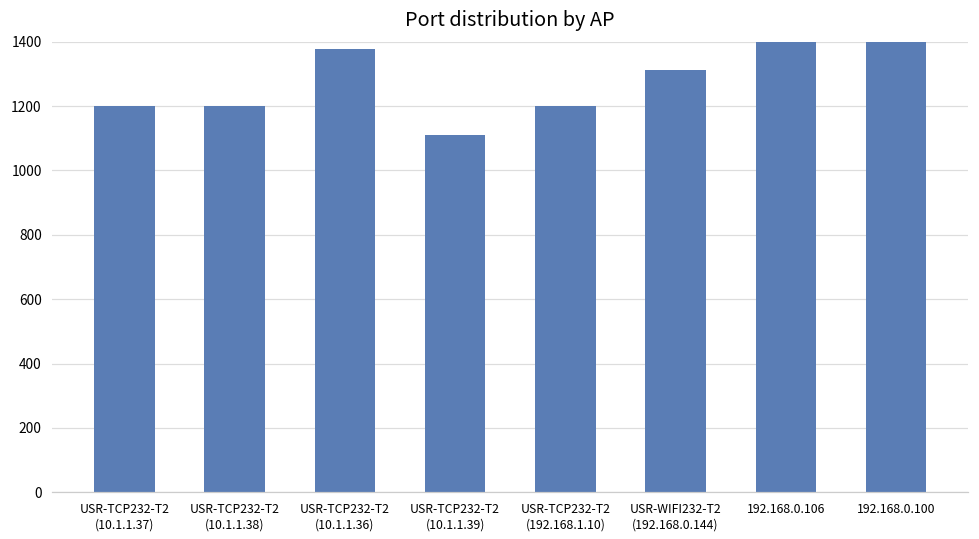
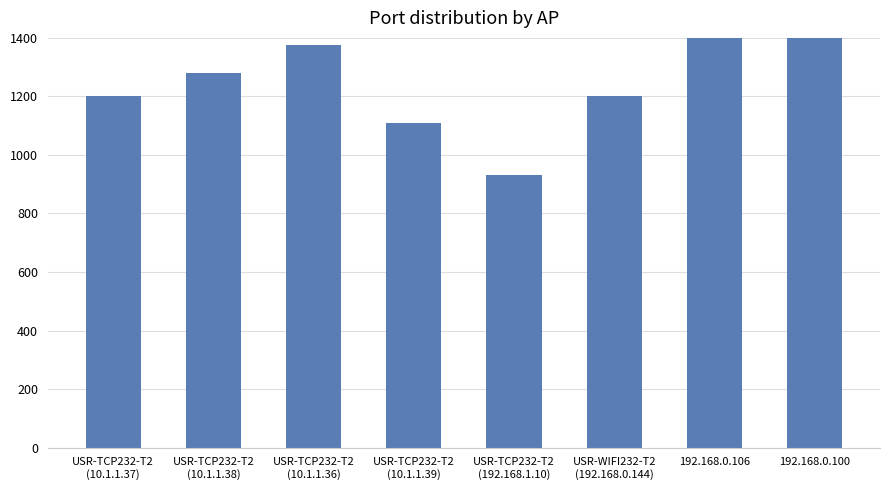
USR-TCP232-T2 (10.1.1.38): 1200 -> 1280
USR-TCP232-T2 (192.168.1.10): 1200 -> 930
USR-WIFI232-T2 (192.168.0.144): 1310 -> 1200
